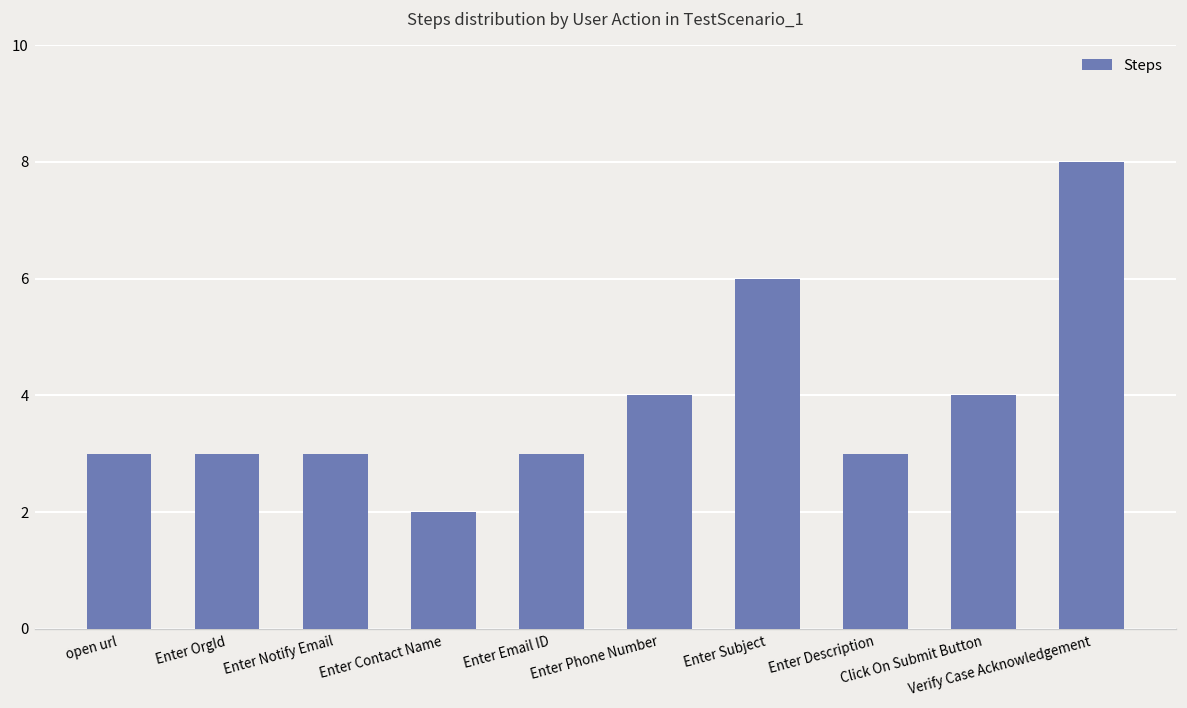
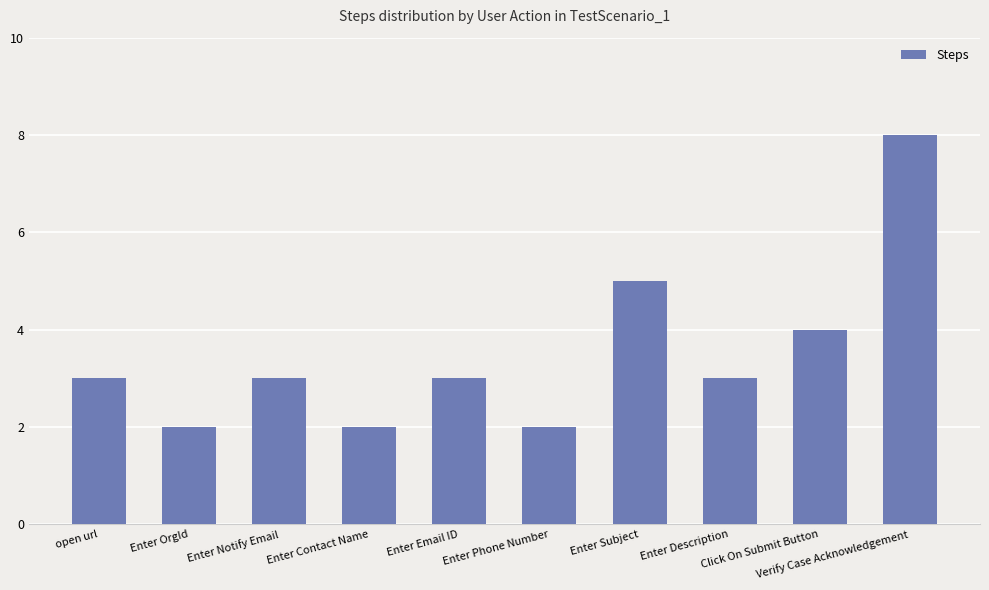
Enter OrgId: 3 -> 2
Enter Phone Number: 4 -> 2
Enter Subject: 6 -> 5
